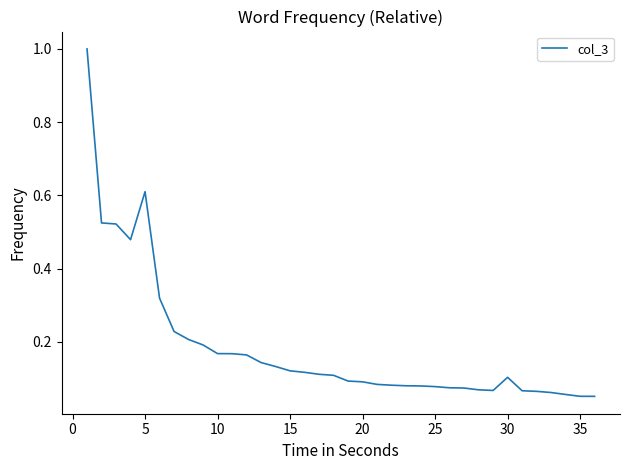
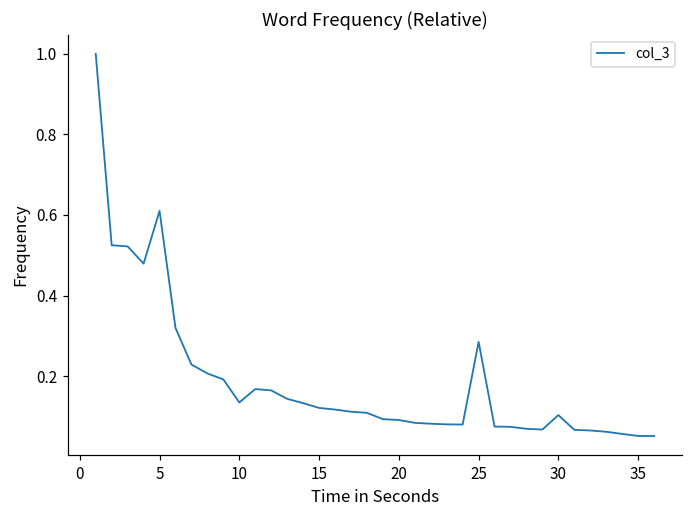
10: 0.17 -> 0.13
25: 0.08 -> 0.29
